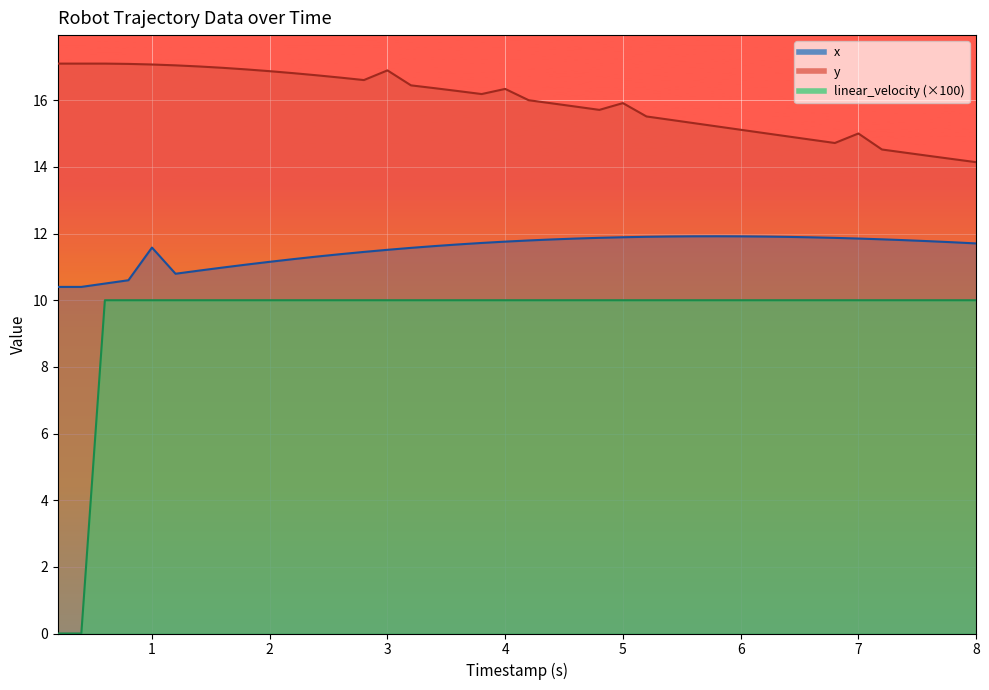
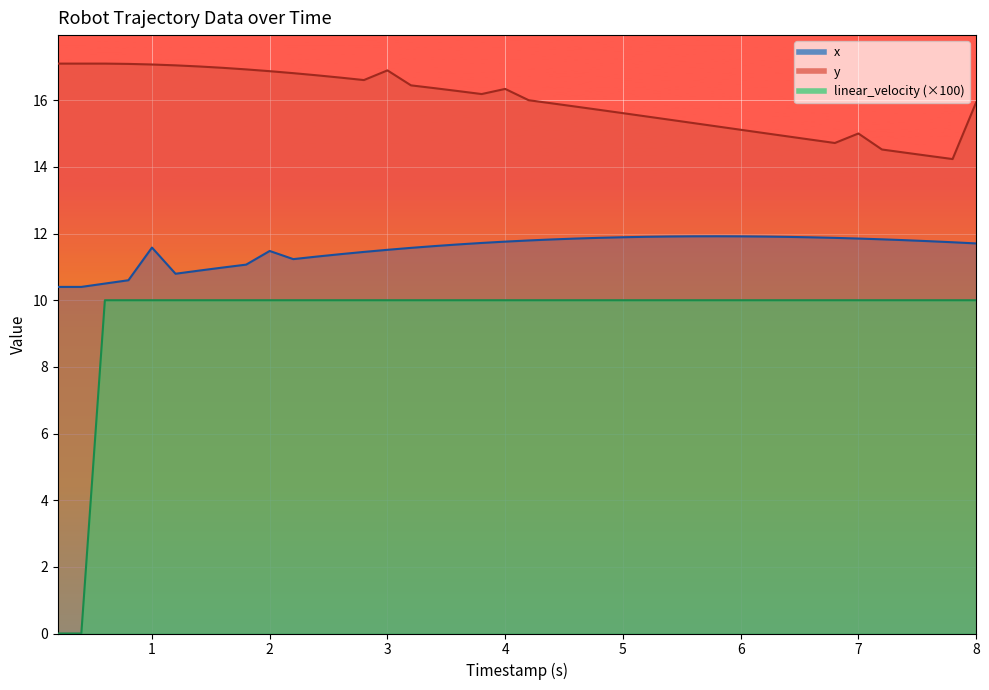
x, 2: 11.2 -> 11.5
y, 5: 15.9 -> 15.6
y, 8: 14.1 -> 15.9
